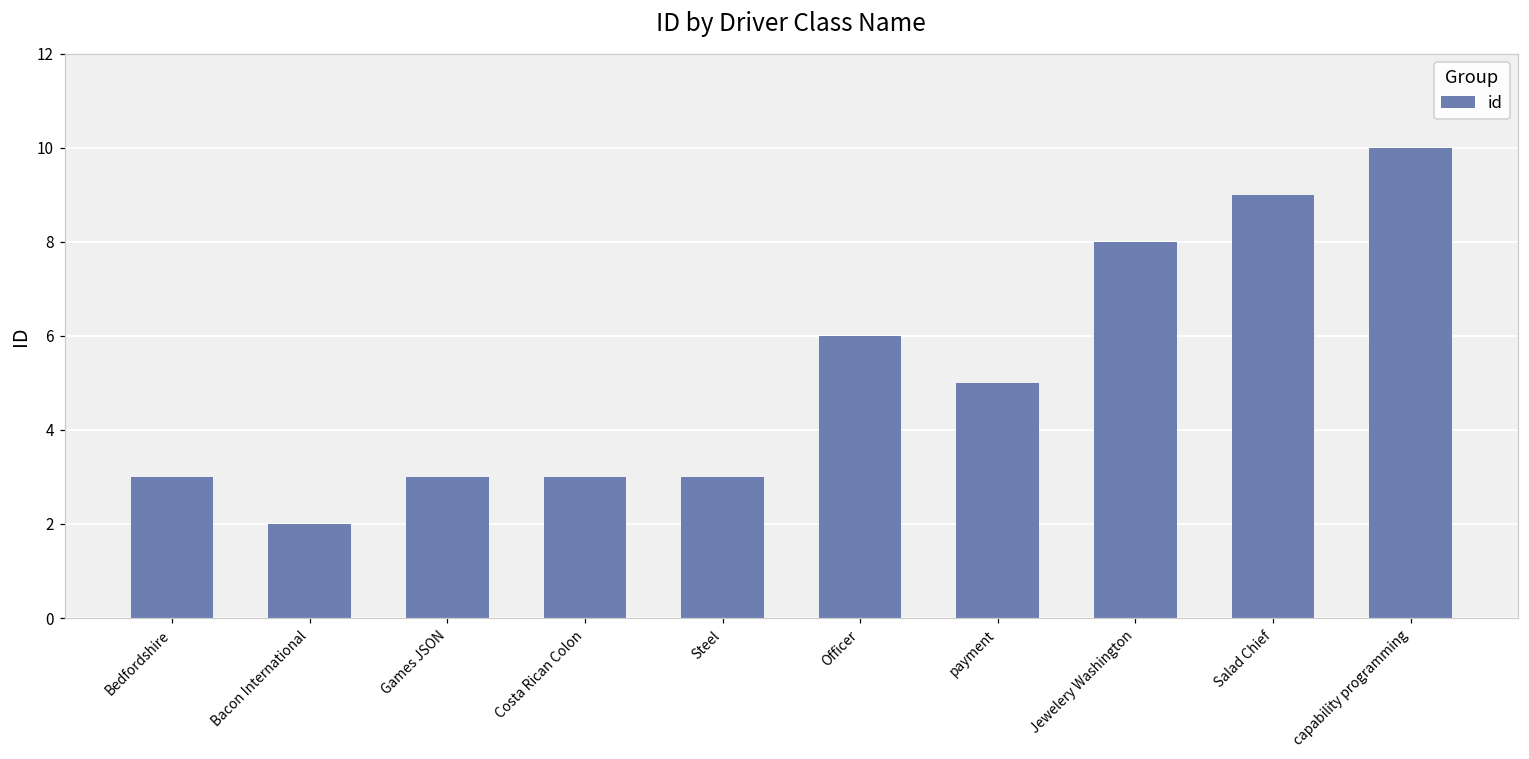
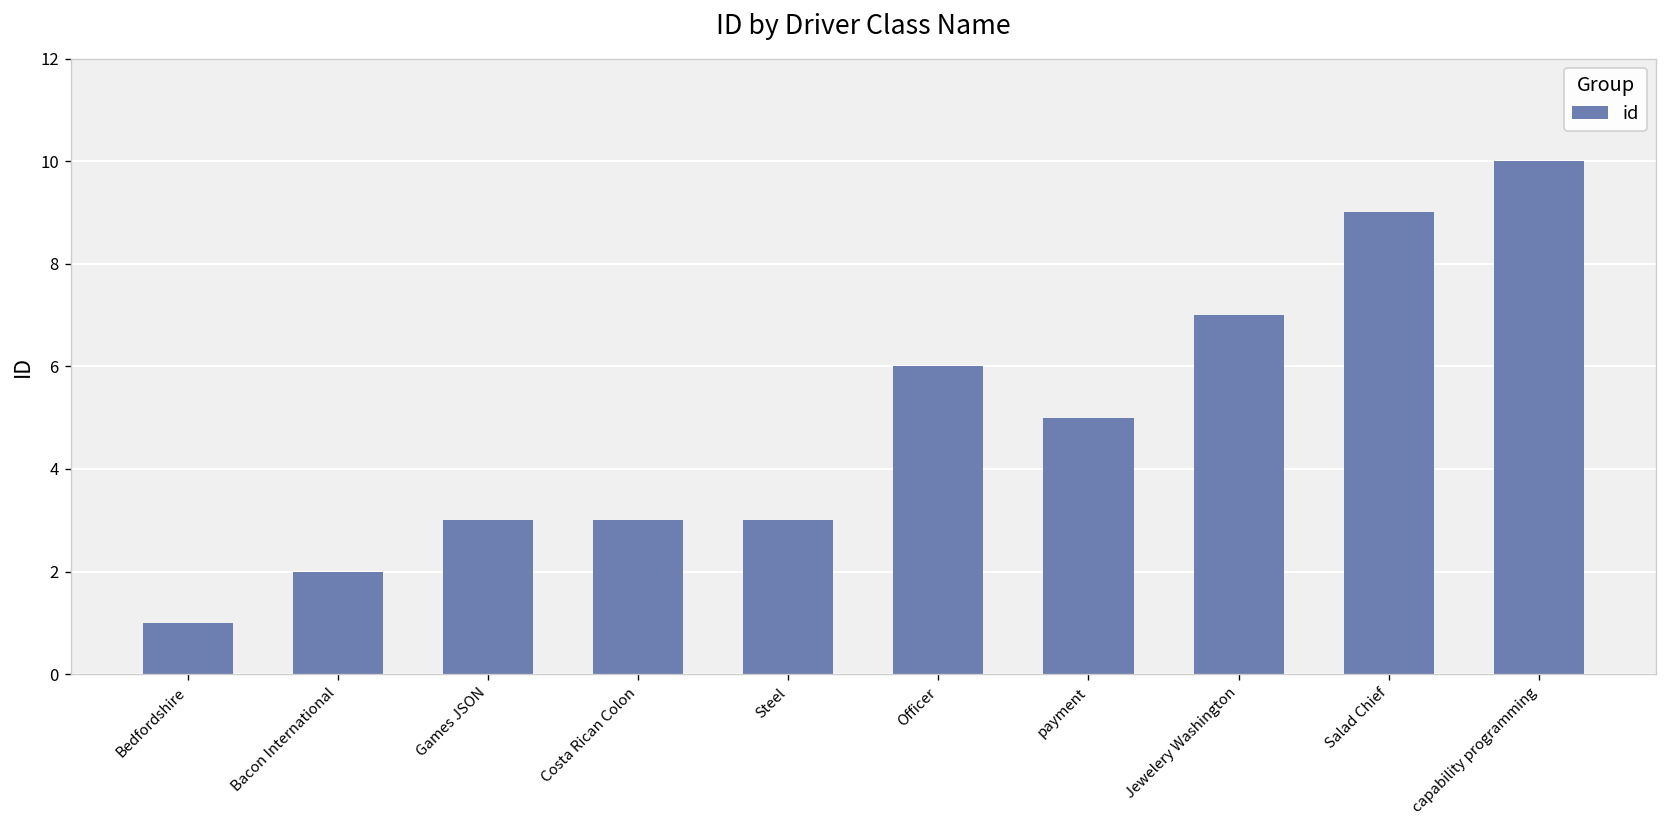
Bedfordshire: 3 -> 1
Jewelery Washington: 8 -> 7
